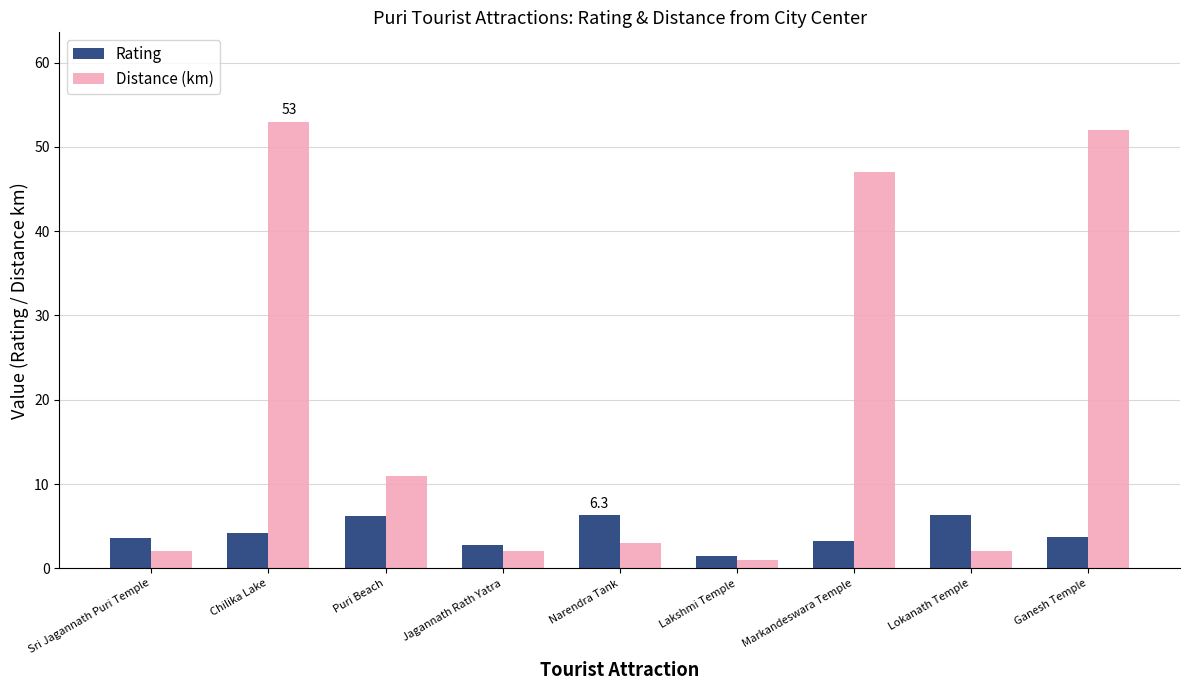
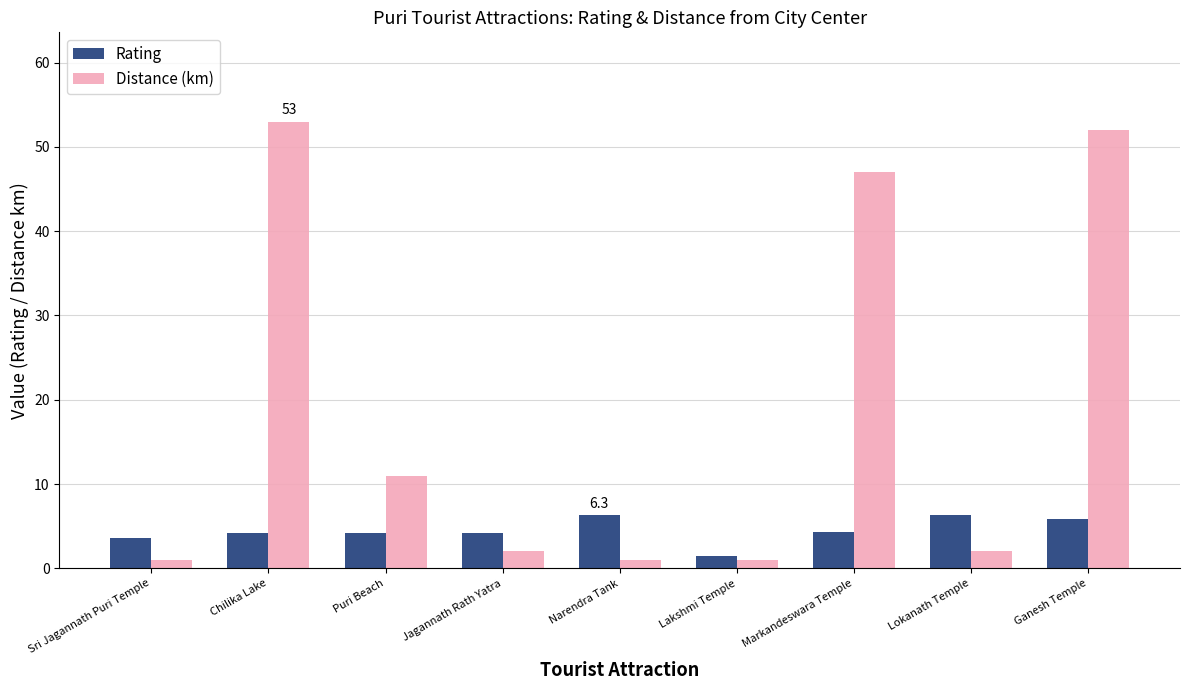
Distance (km), Sri Jagannath Puri Temple: 2 -> 1
Rating, Puri Beach: 6 -> 4
Rating, Jagannath Rath Yatra: 3 -> 4
Distance (km), Narendra Tank: 3 -> 1
Rating, Markandeswara Temple: 3 -> 4
Rating, Ganesh Temple: 4 -> 6
